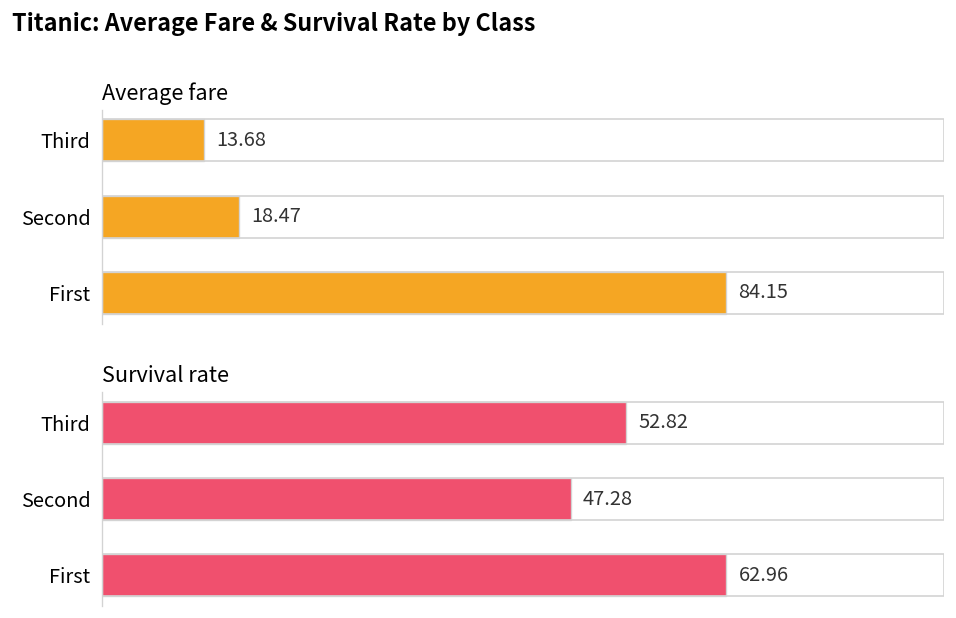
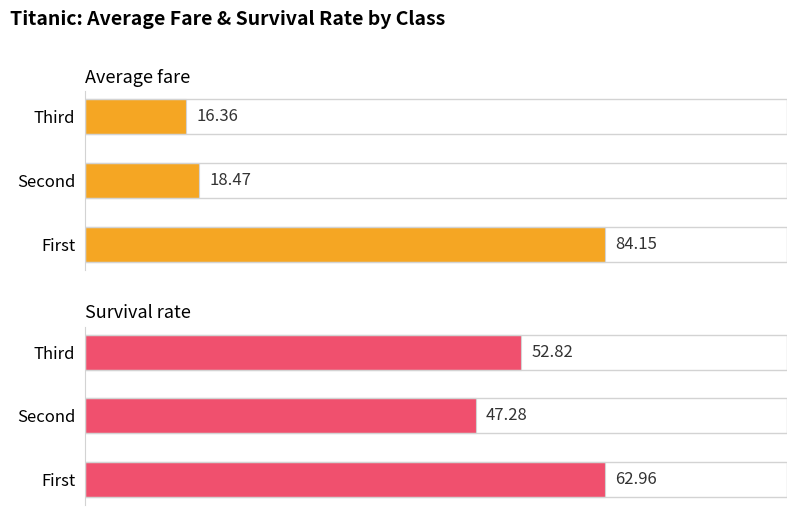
Average fare, Third: 13.68 -> 16.36
